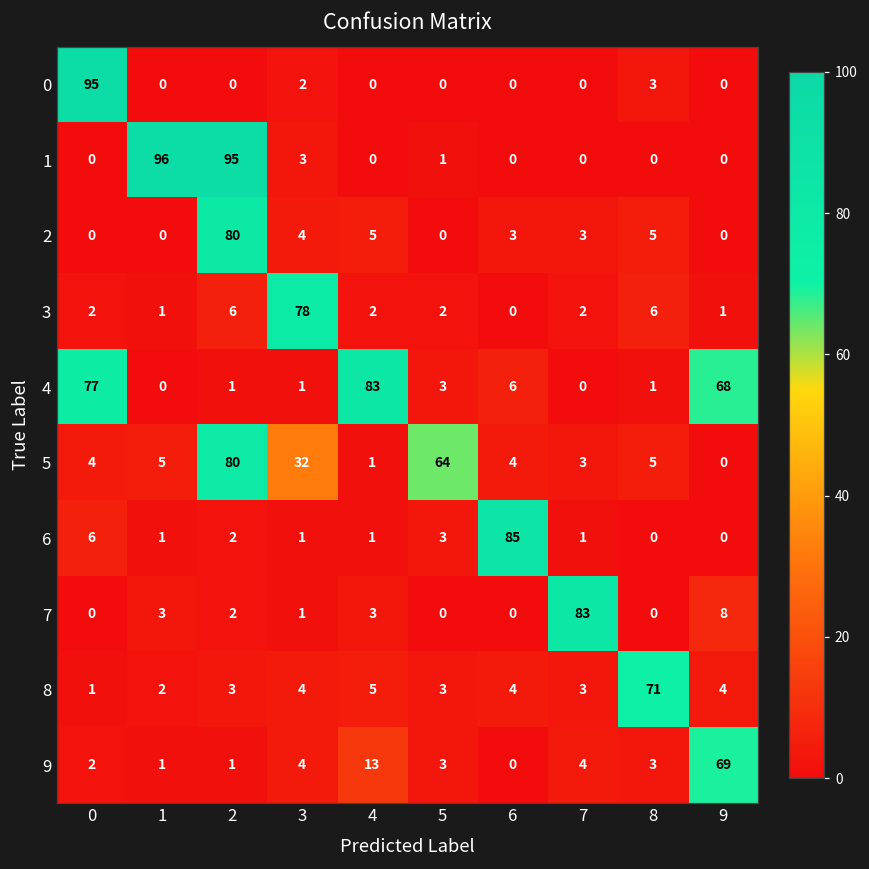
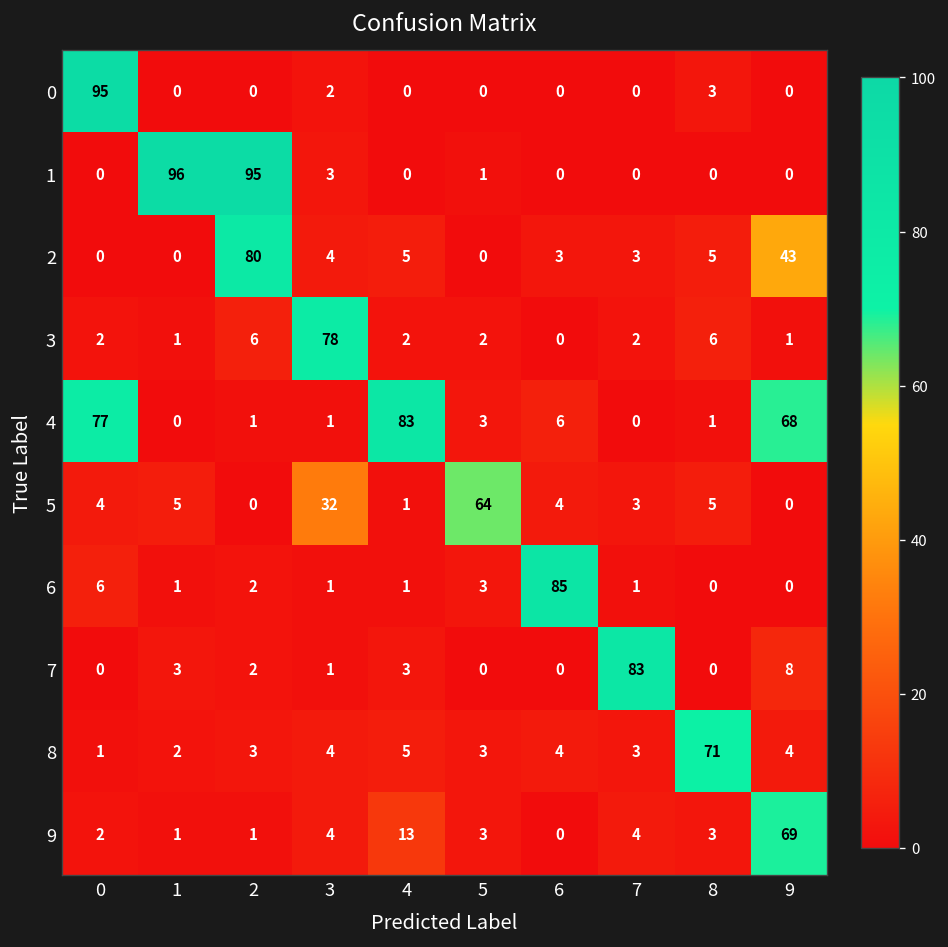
2, 9: 0 -> 43
5, 2: 80 -> 0
